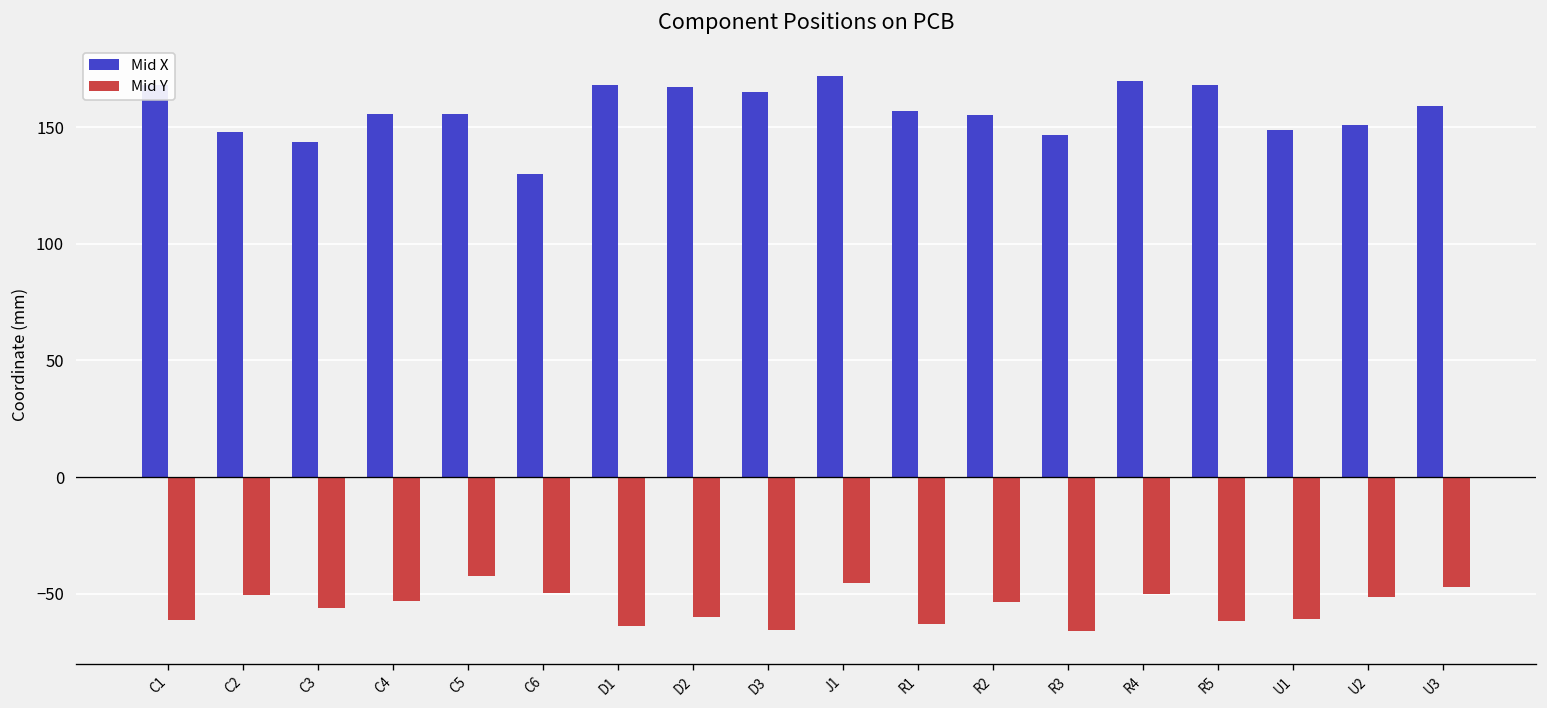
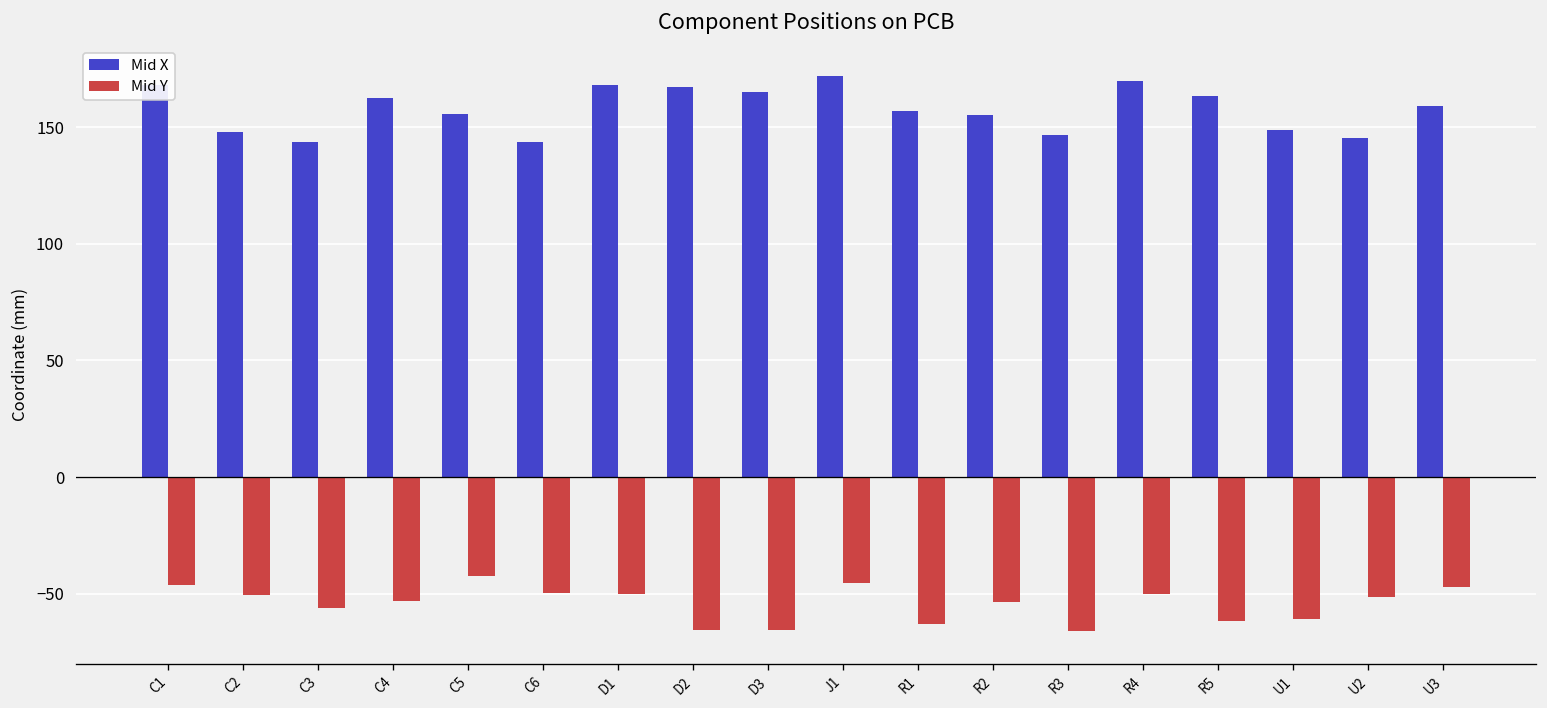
Mid Y, C1: -61 -> -46
Mid X, C4: 156 -> 163
Mid X, C6: 130 -> 144
Mid Y, D1: -64 -> -50
Mid Y, D2: -60 -> -66
Mid X, R5: 168 -> 163
Mid X, U2: 151 -> 145
